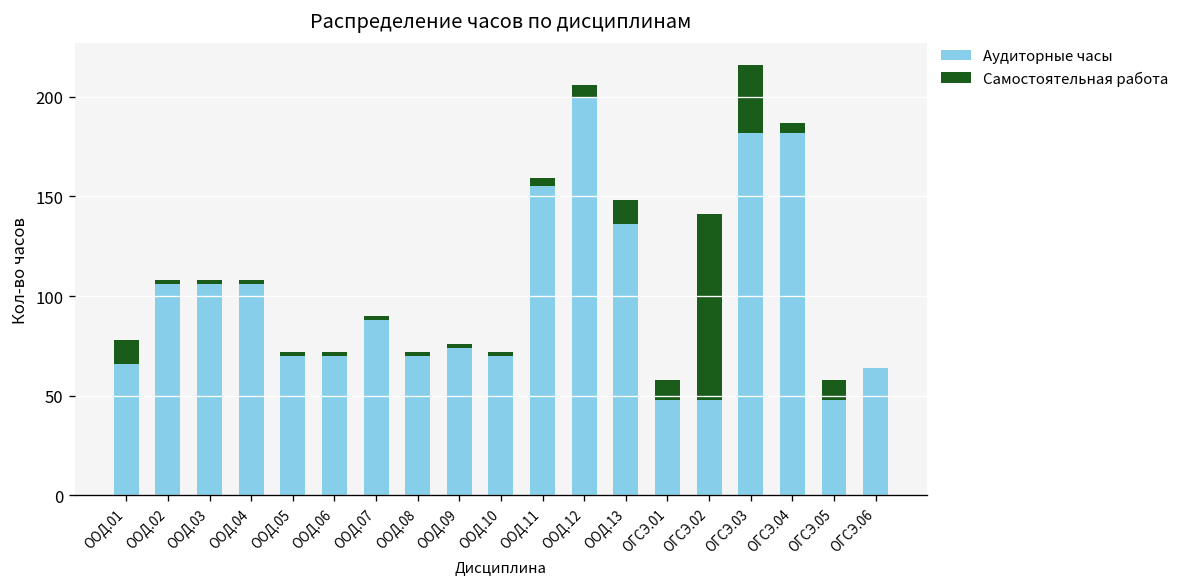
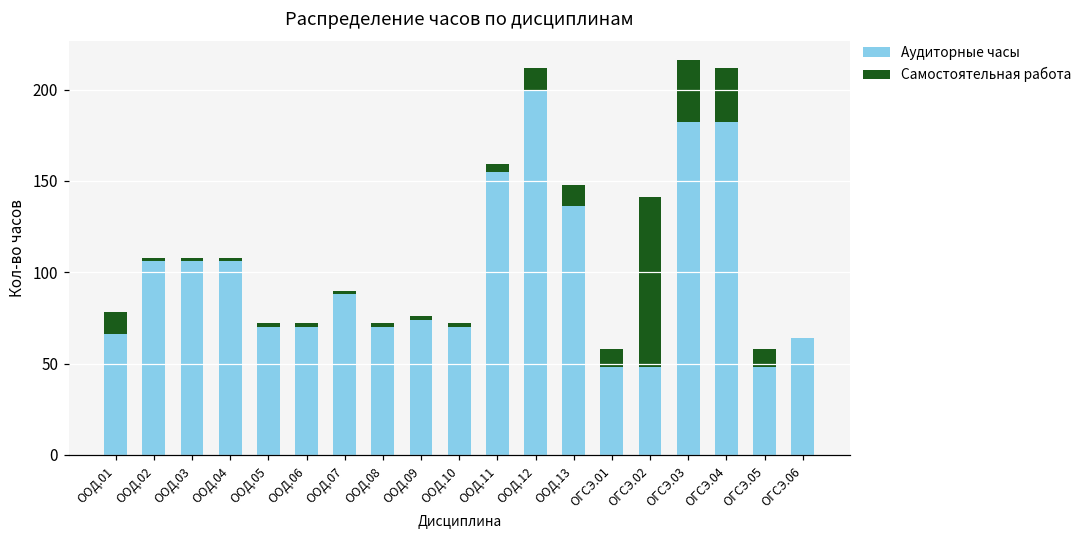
Самостоятельная работа, ООД.12: 6 -> 12
Самостоятельная работа, ОГСЭ.04: 5 -> 30
